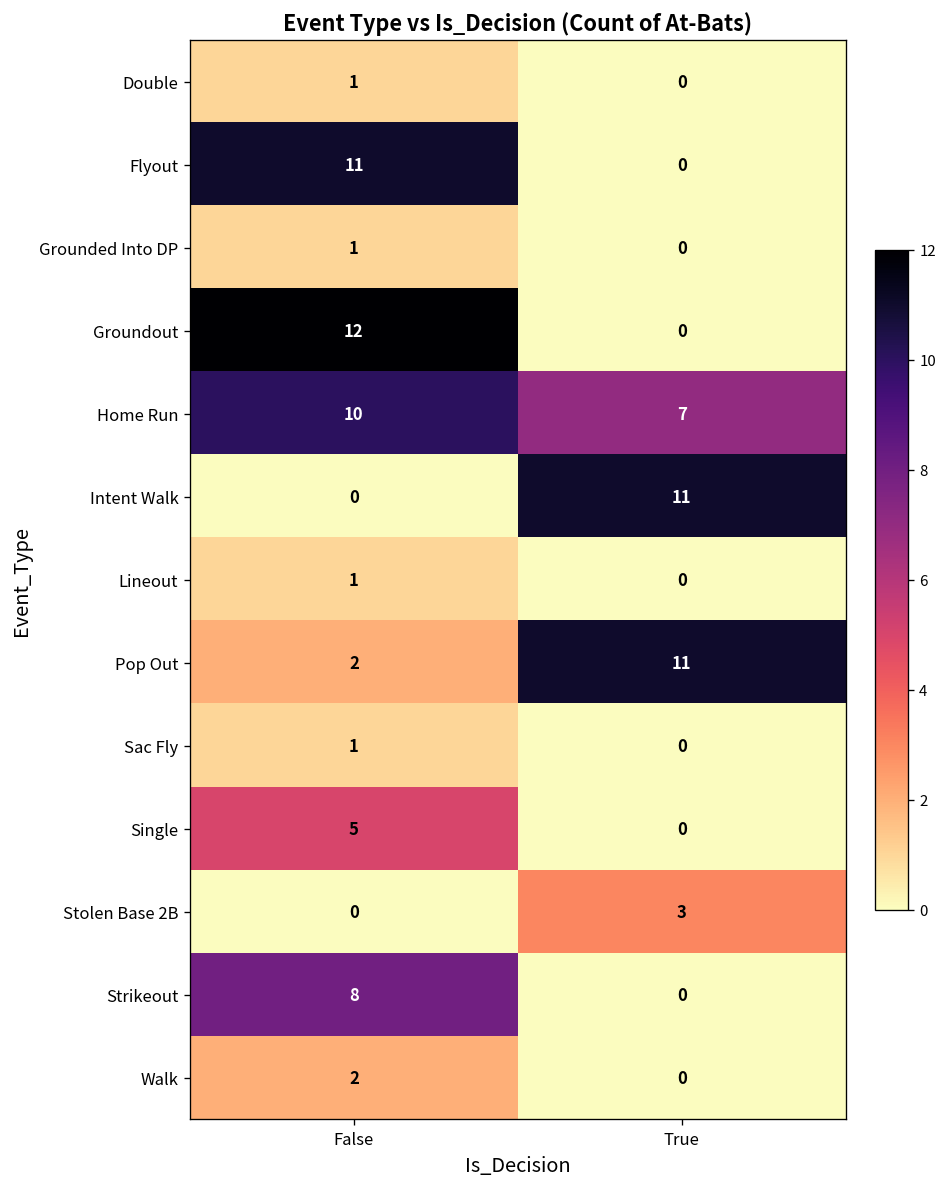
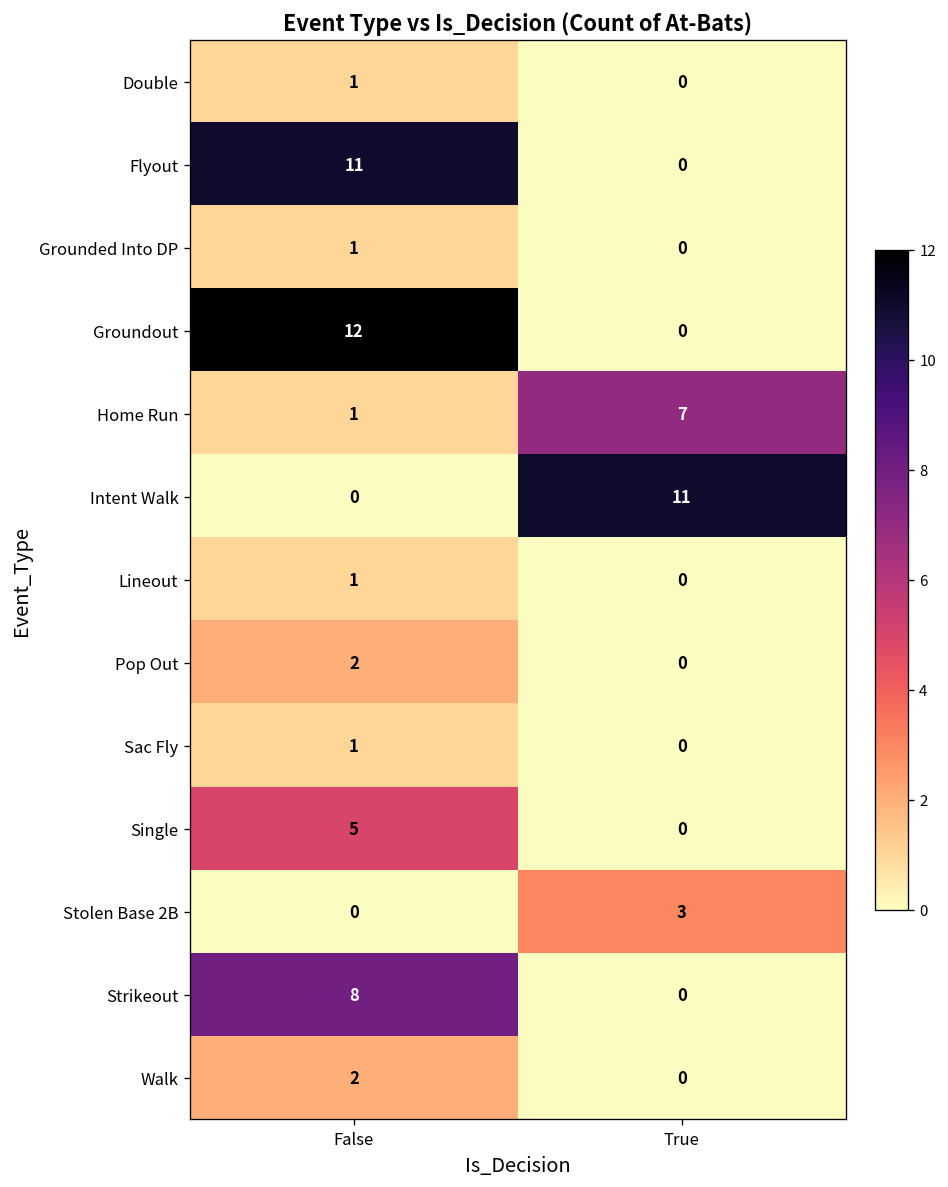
Home Run, False: 10 -> 1
Pop Out, True: 11 -> 0
